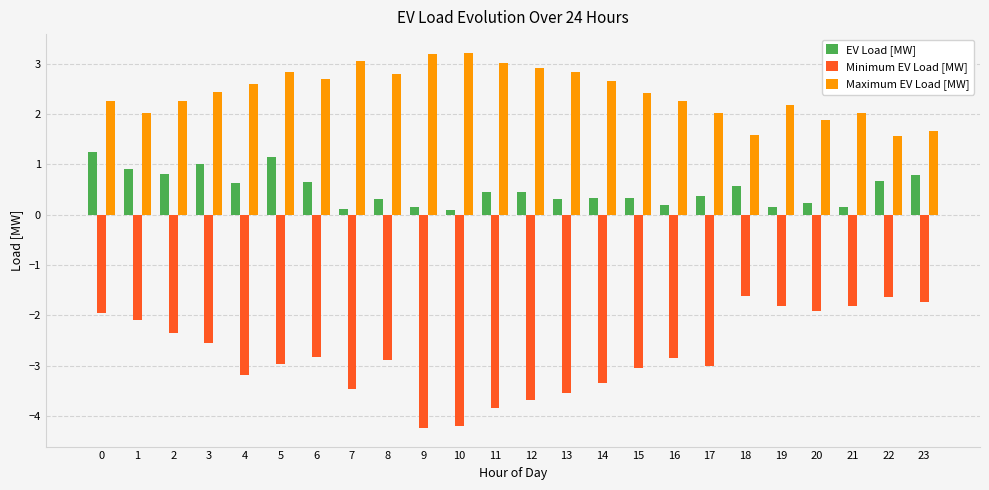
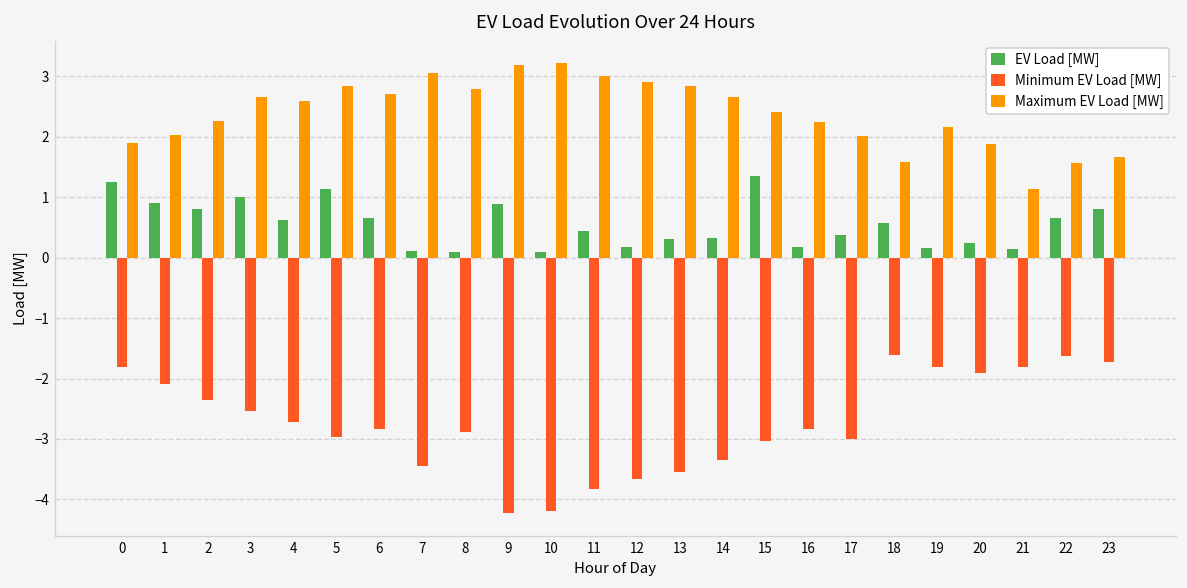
Minimum EV Load [MW], 0: -2.0 -> -1.8
Maximum EV Load [MW], 0: 2.2 -> 1.9
Maximum EV Load [MW], 3: 2.4 -> 2.7
Minimum EV Load [MW], 4: -3.2 -> -2.7
EV Load [MW], 8: 0.3 -> 0.1
EV Load [MW], 9: 0.1 -> 0.9
EV Load [MW], 12: 0.4 -> 0.2
EV Load [MW], 15: 0.3 -> 1.4
Maximum EV Load [MW], 21: 2.0 -> 1.1
